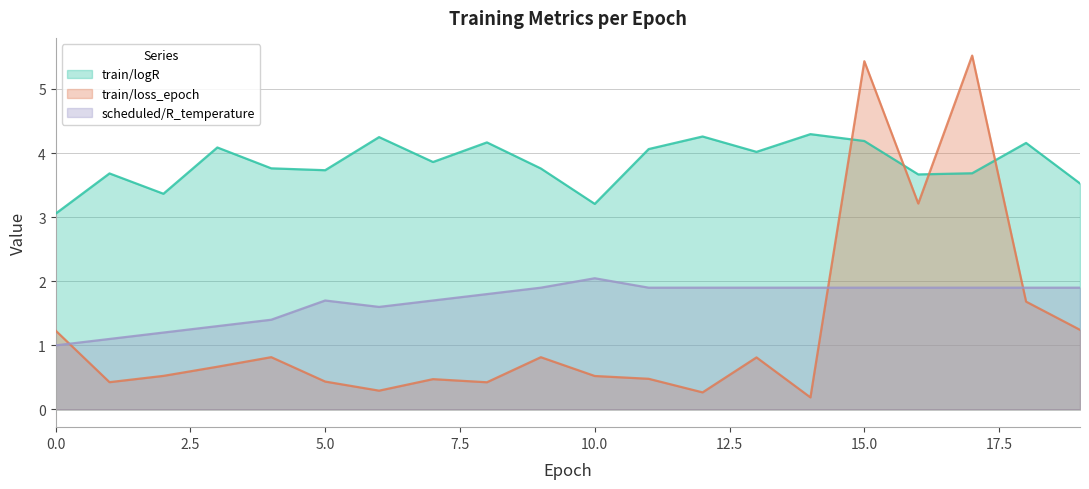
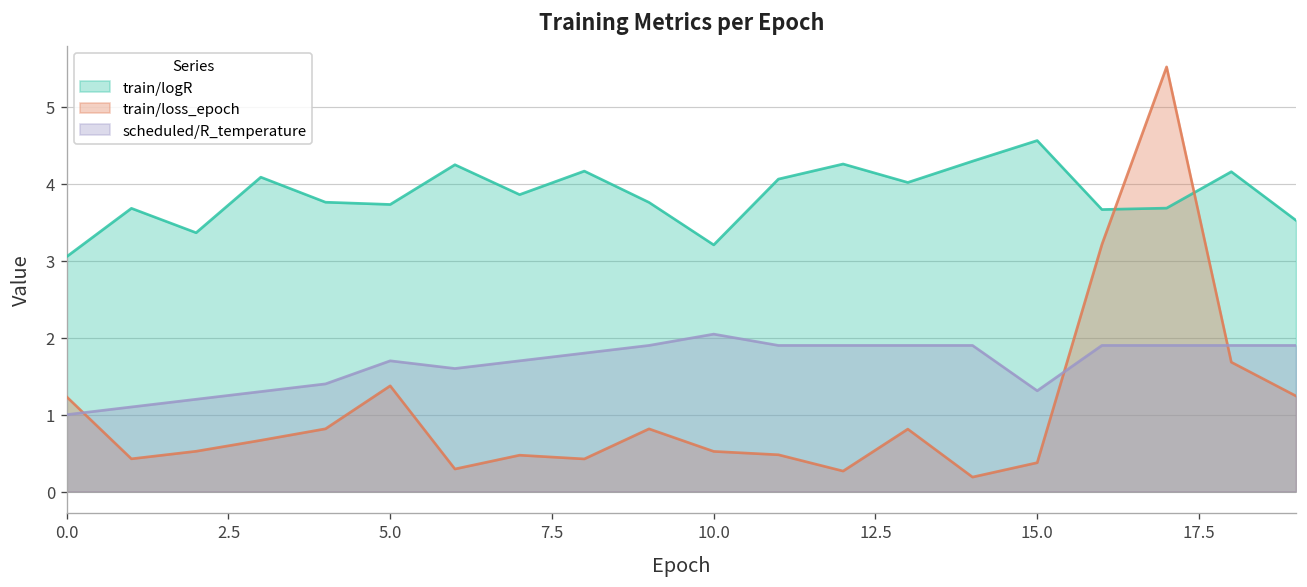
train/loss_epoch, 5.0: 0.4 -> 1.4
train/logR, 15.0: 4.2 -> 4.6
train/loss_epoch, 15.0: 5.4 -> 0.4
scheduled/R_temperature, 15.0: 1.9 -> 1.3
